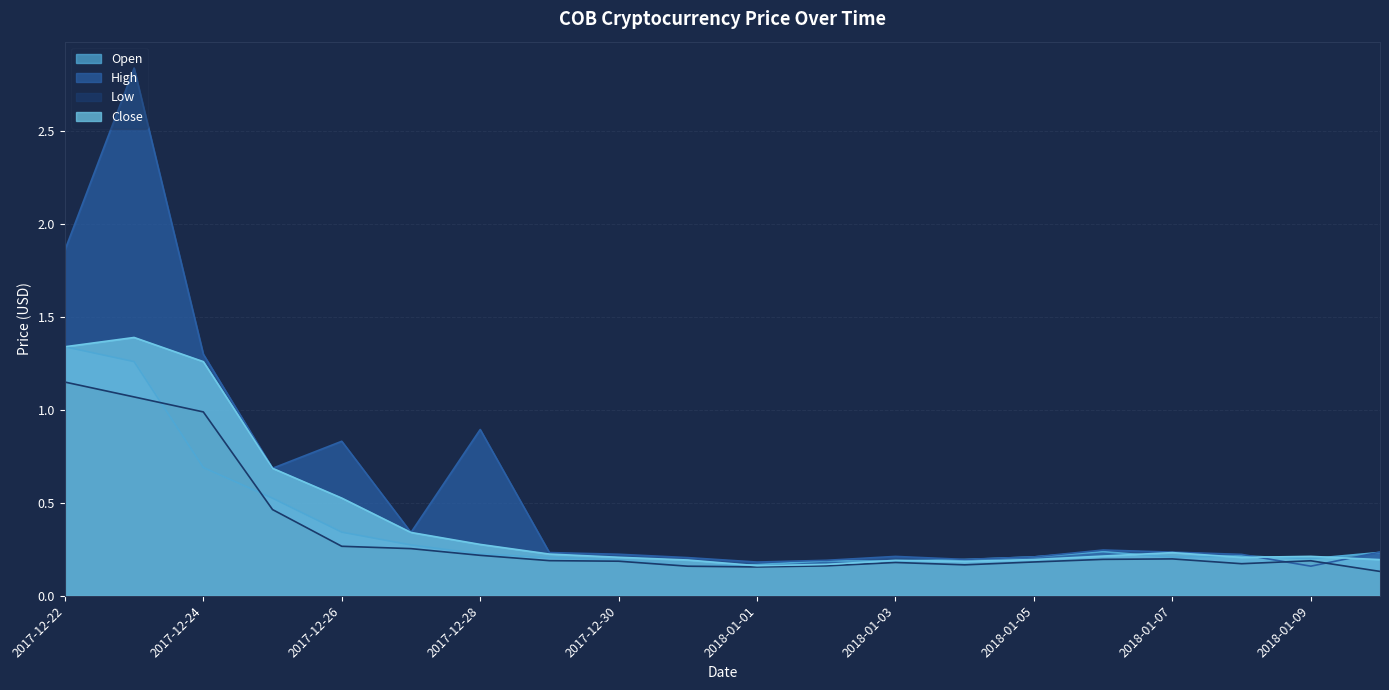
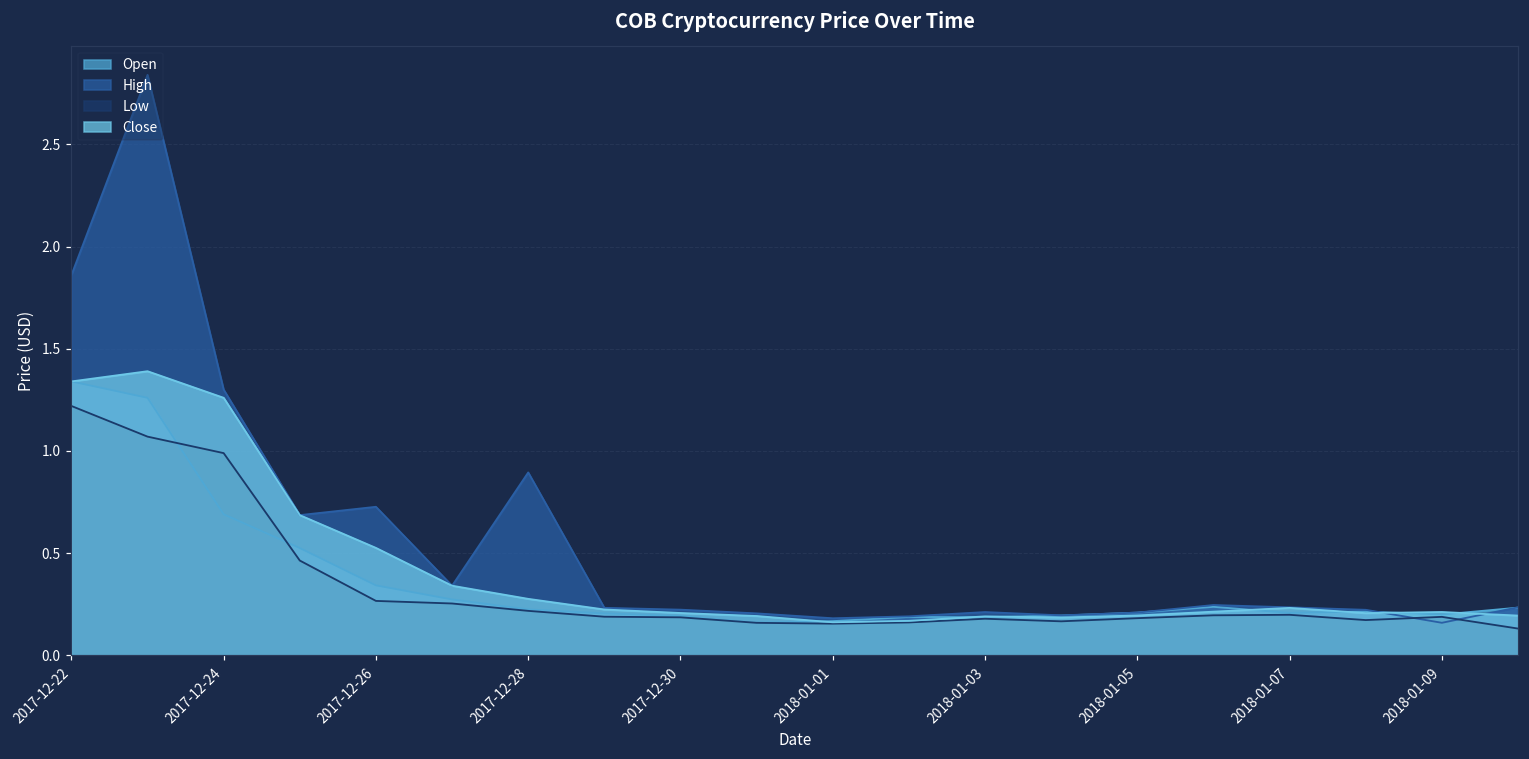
Low, 2017-12-22: 1.15 -> 1.22
High, 2017-12-26: 0.83 -> 0.73
